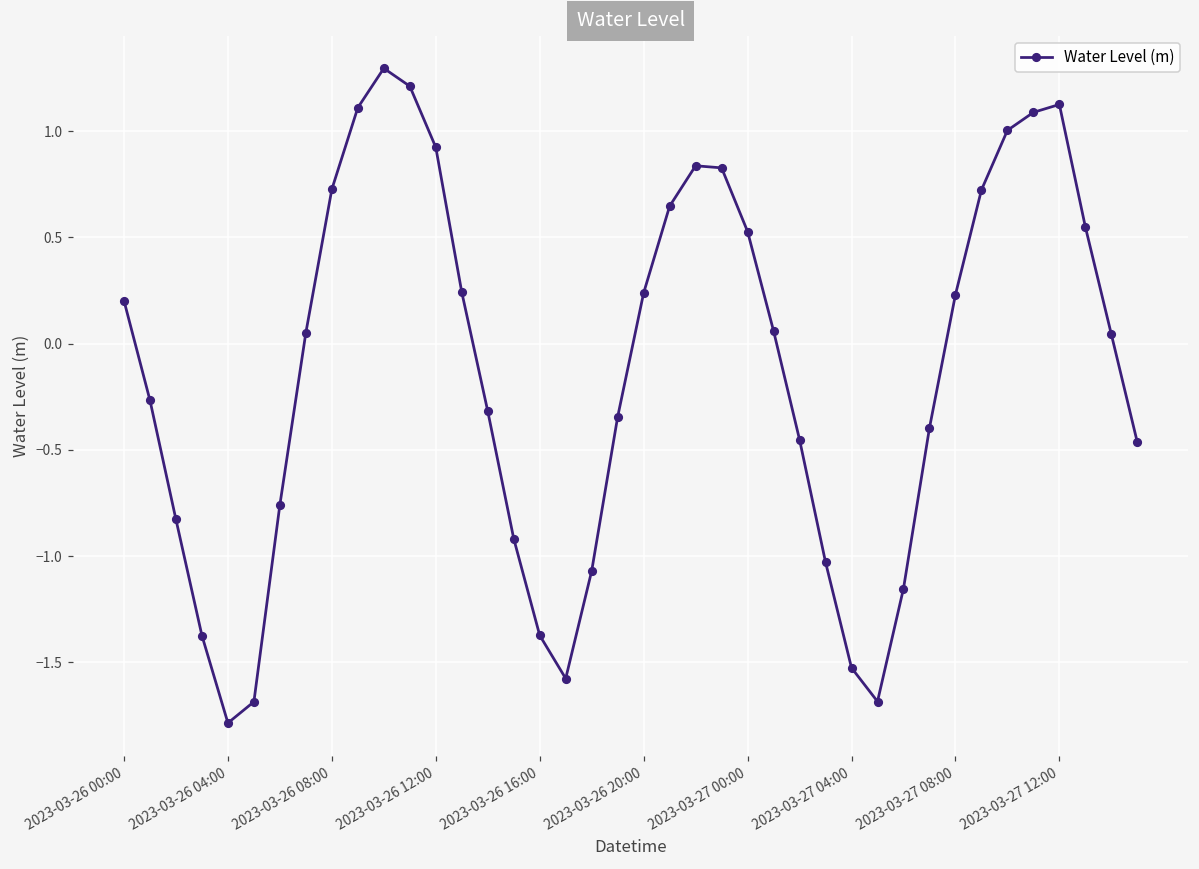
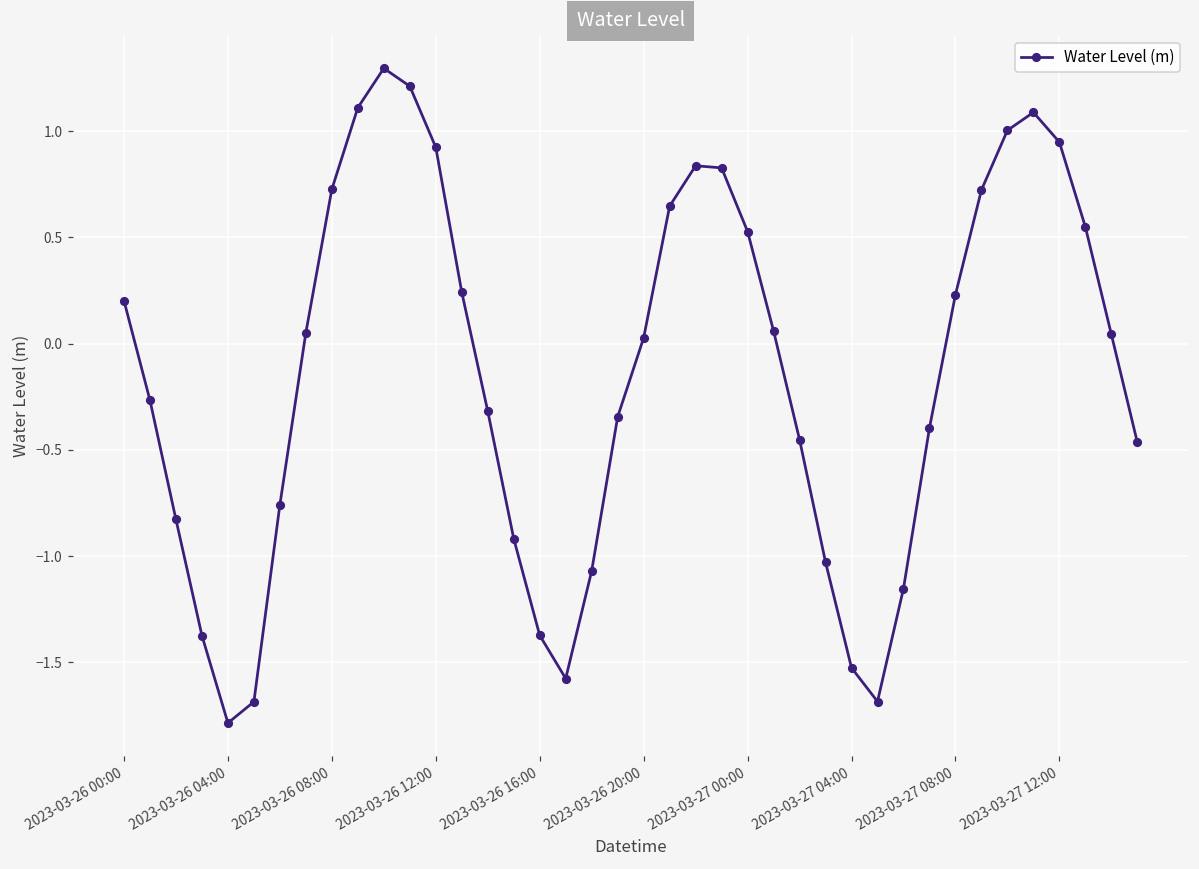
2023-03-26 20:00: 0.24 -> 0.03
2023-03-27 12:00: 1.13 -> 0.95
